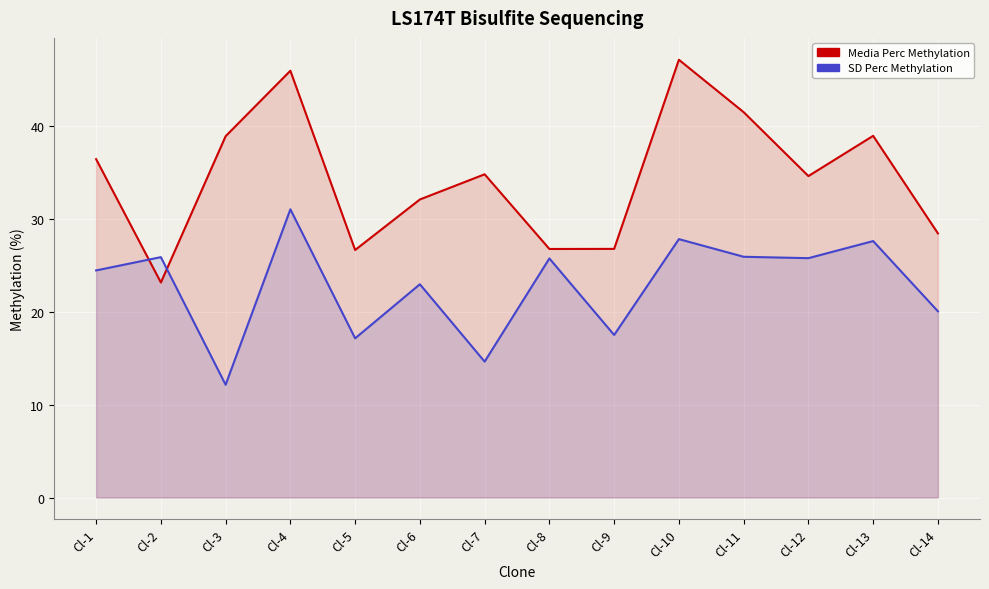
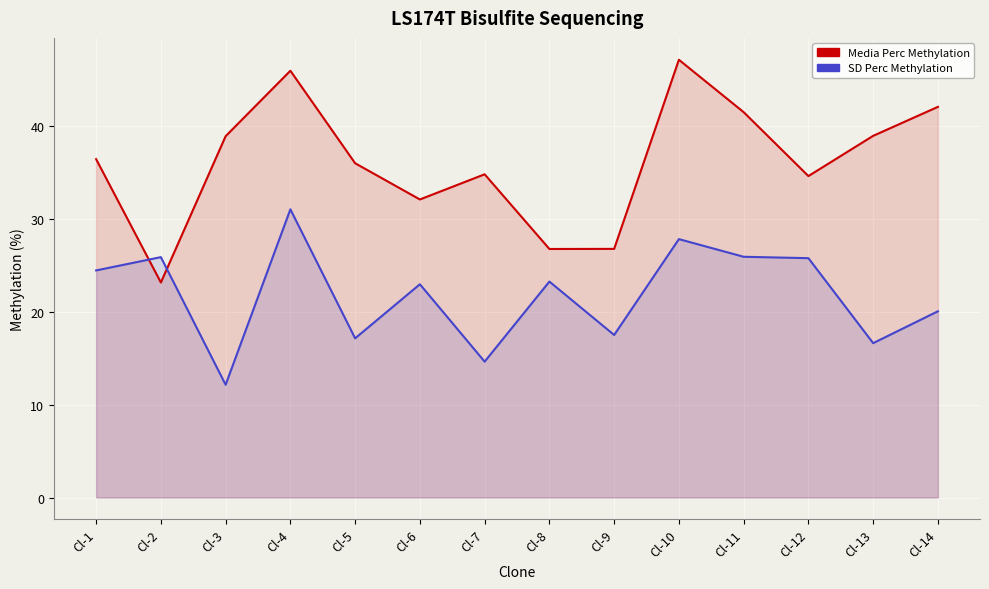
Media Perc Methylation, Cl-5: 27 -> 36
SD Perc Methylation, Cl-8: 26 -> 23
SD Perc Methylation, Cl-13: 28 -> 17
Media Perc Methylation, Cl-14: 28 -> 42
